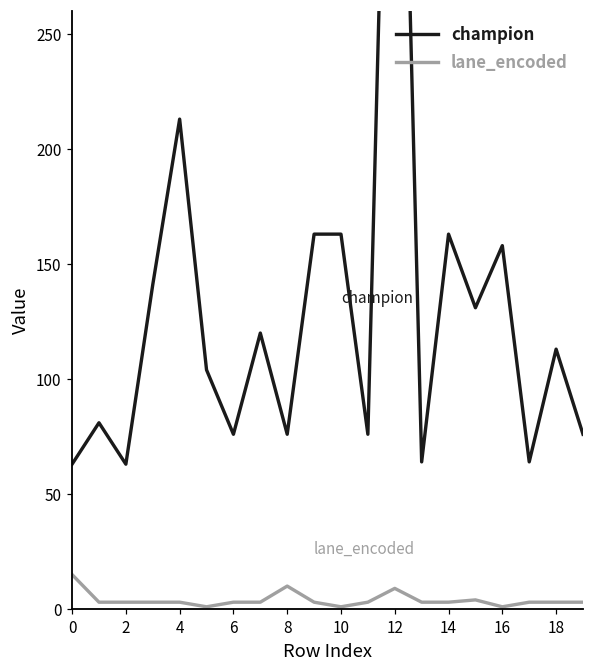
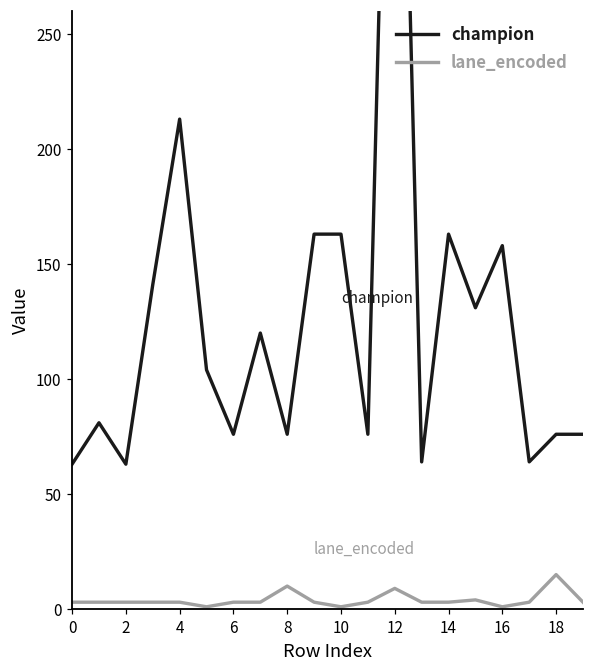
lane_encoded, 0: 15 -> 3
champion, 18: 113 -> 76
lane_encoded, 18: 3 -> 15
